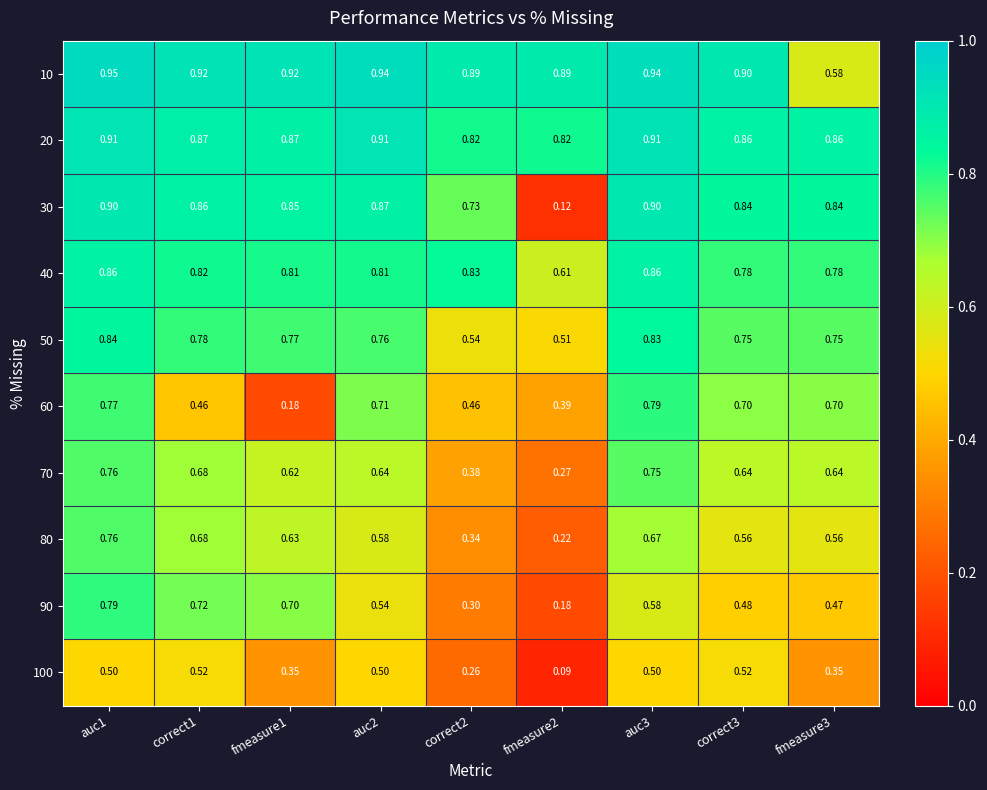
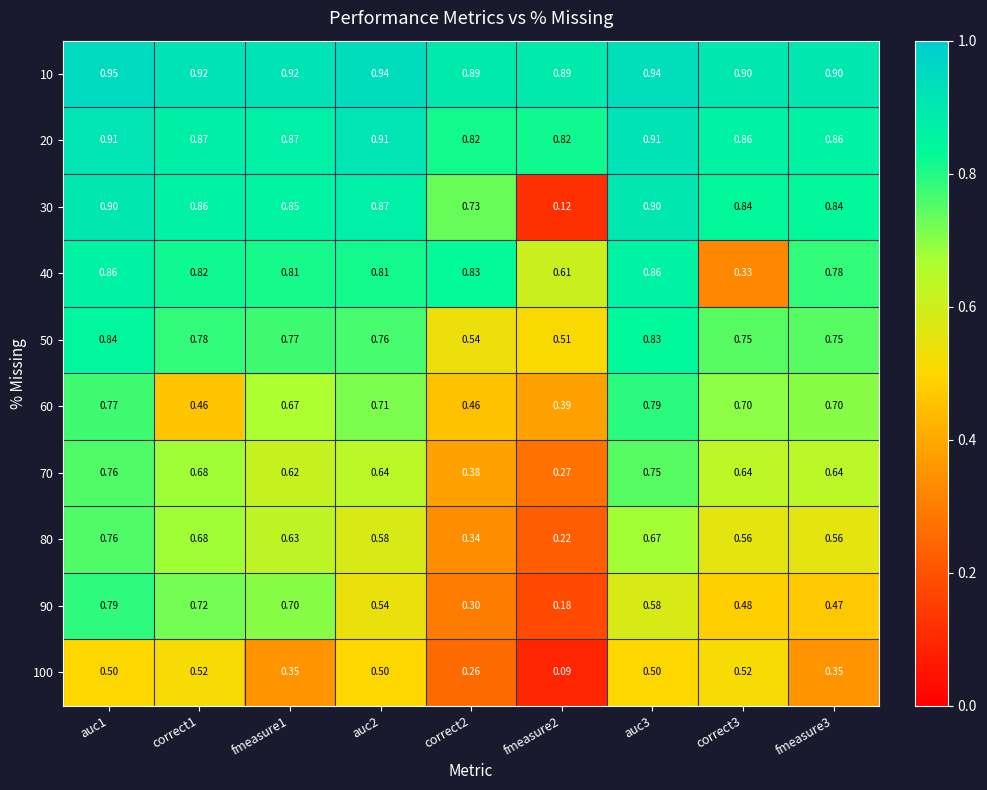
10, fmeasure3: 0.58 -> 0.90
40, correct3: 0.78 -> 0.33
60, fmeasure1: 0.18 -> 0.67
